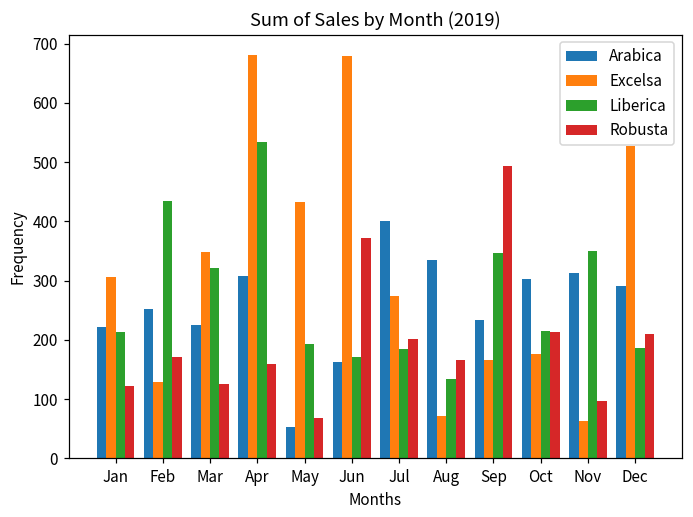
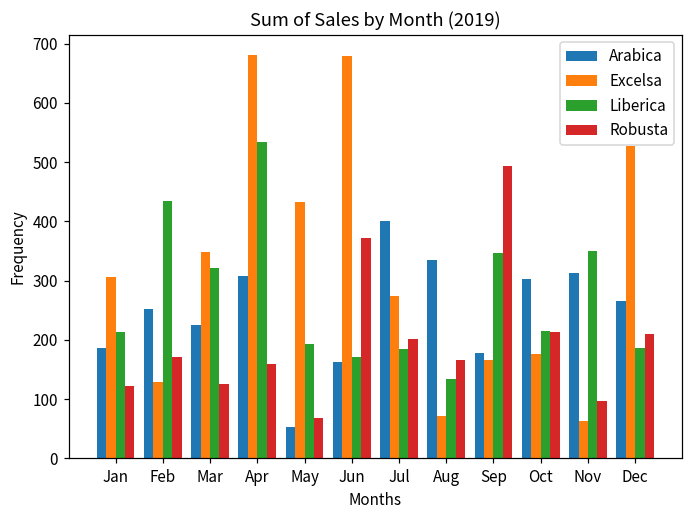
Arabica, Jan: 220 -> 190
Arabica, Sep: 230 -> 180
Arabica, Dec: 290 -> 270
